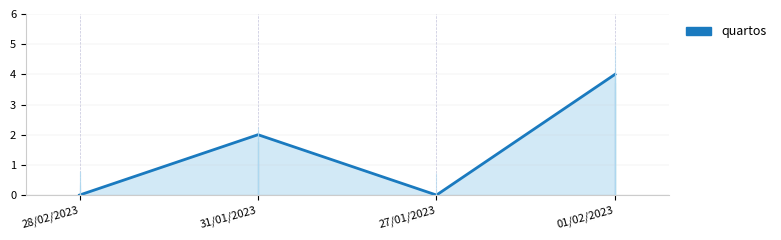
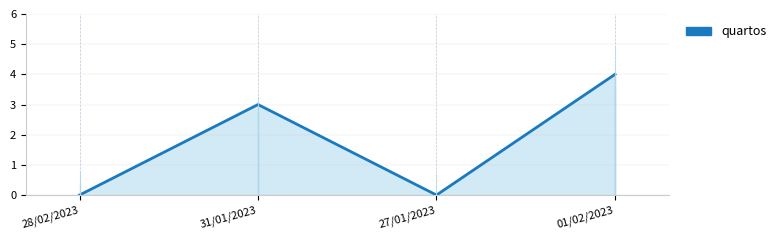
31/01/2023: 2 -> 3
